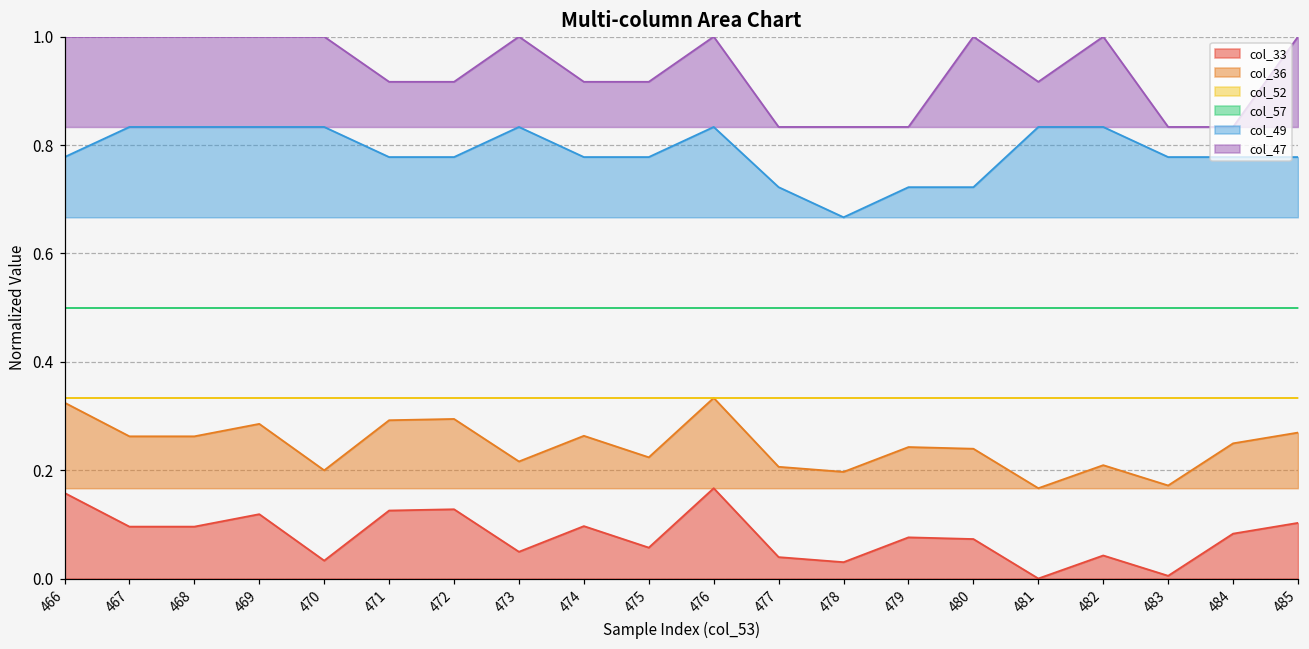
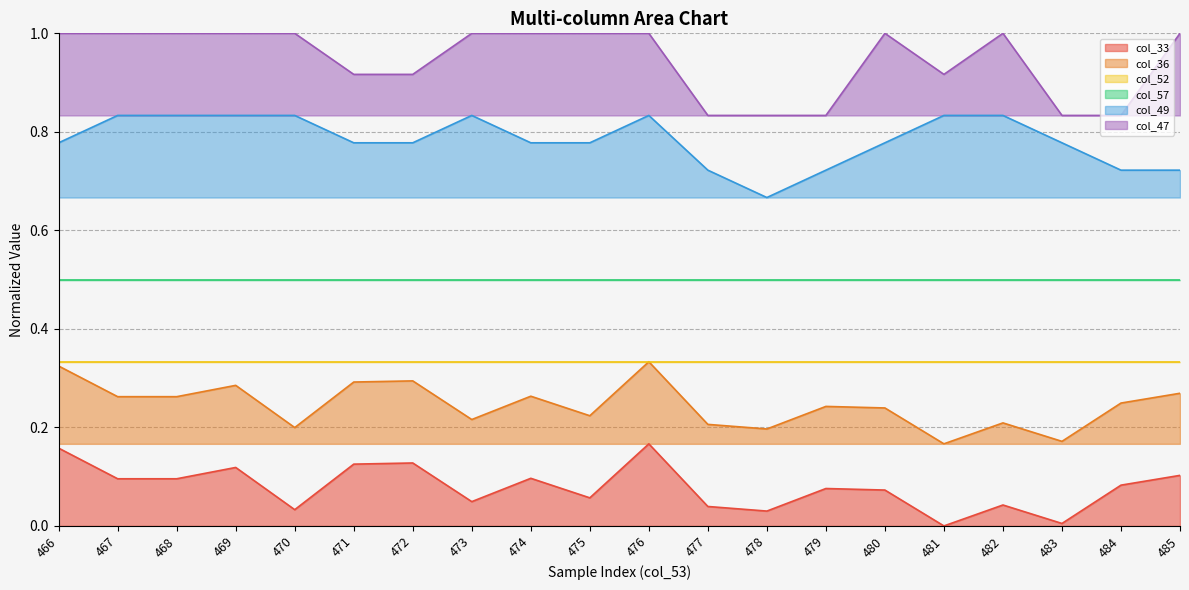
col_47, 474: 0.92 -> 1.00
col_47, 475: 0.92 -> 1.00
col_49, 480: 0.72 -> 0.78
col_49, 484: 0.78 -> 0.72
col_49, 485: 0.78 -> 0.72
